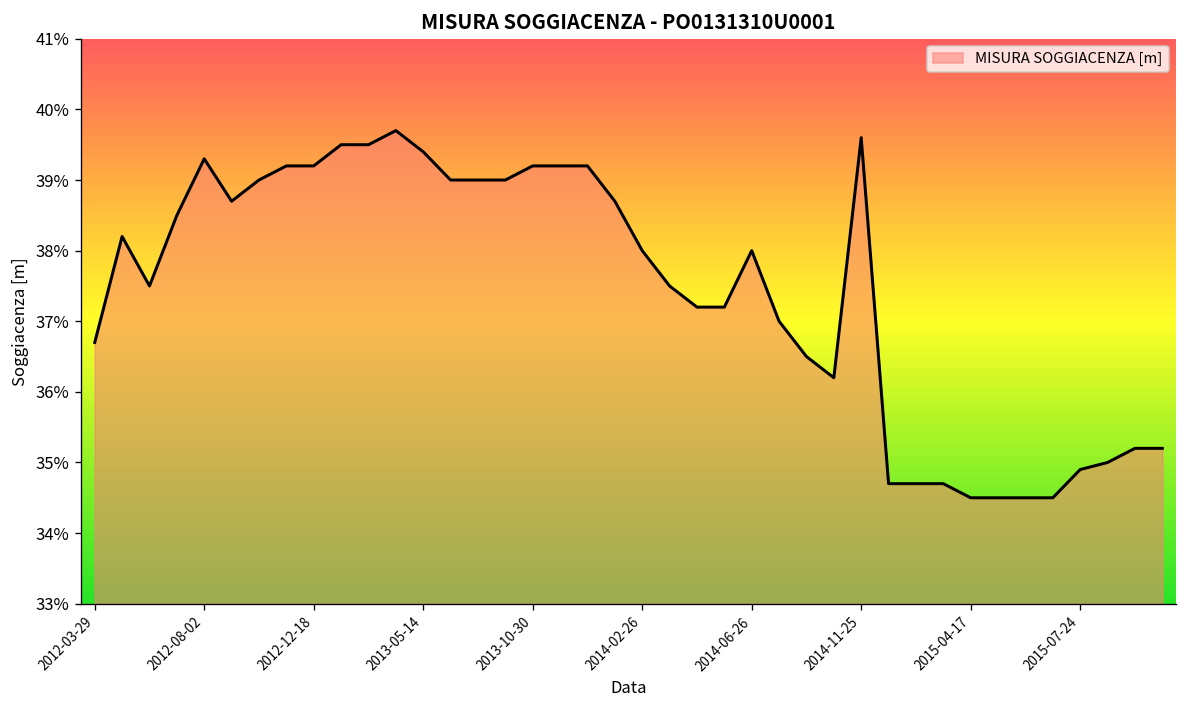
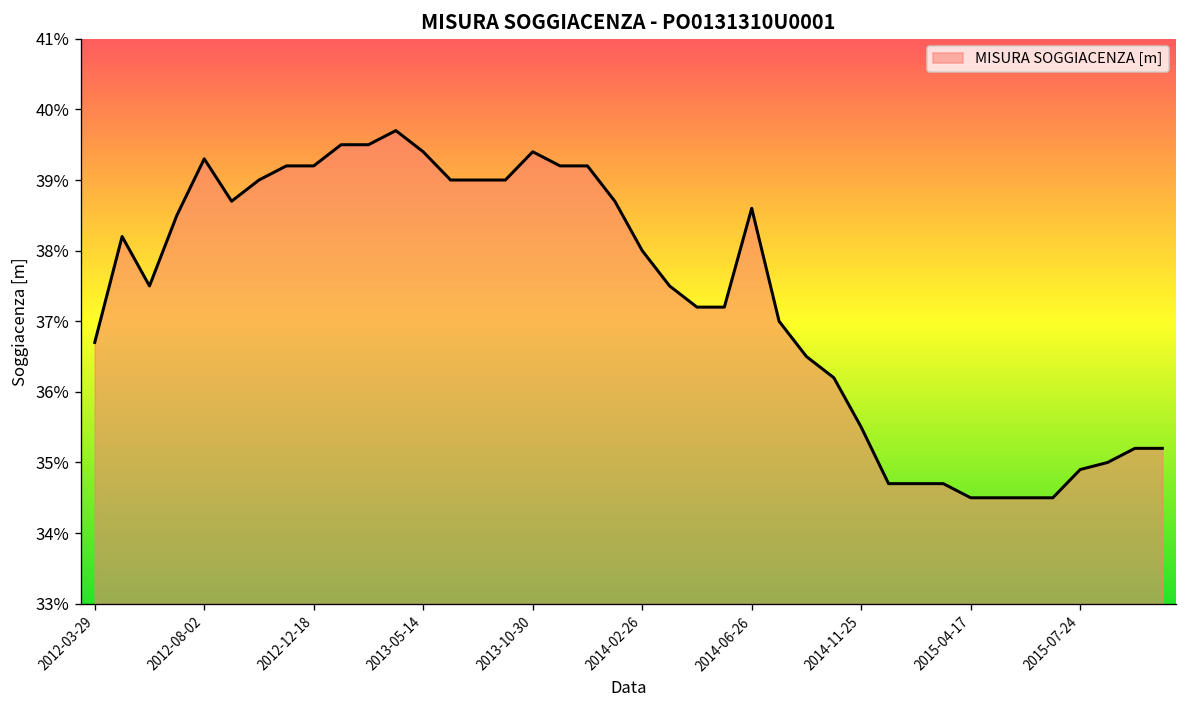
2013-10-30: 39.2% -> 39.4%
2014-06-26: 38.0% -> 38.6%
2014-11-25: 39.6% -> 35.5%
